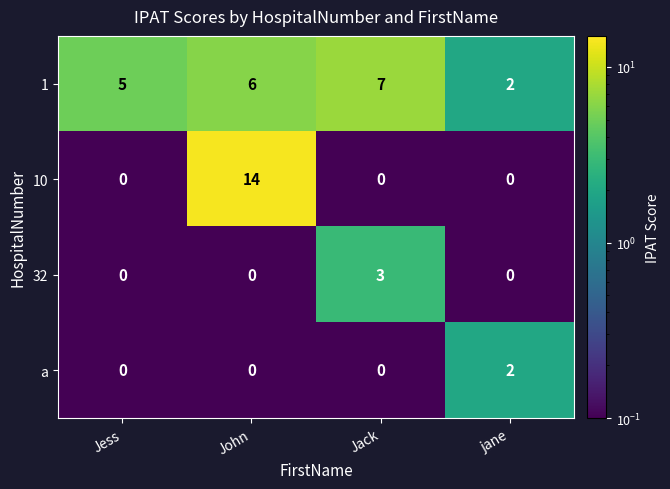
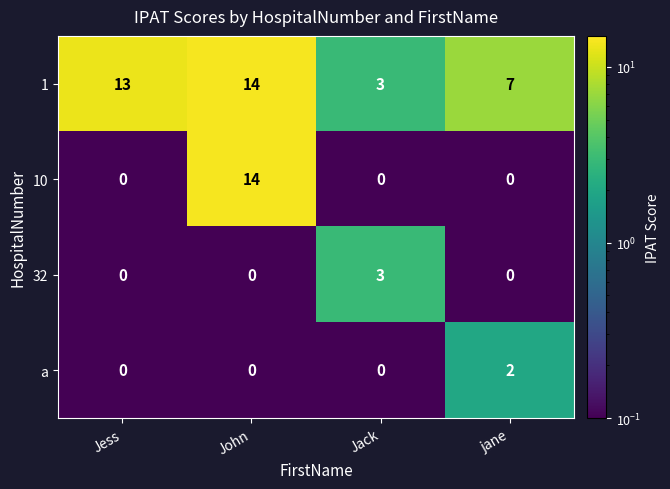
1, Jess: 5 -> 13
1, John: 6 -> 14
1, Jack: 7 -> 3
1, jane: 2 -> 7
